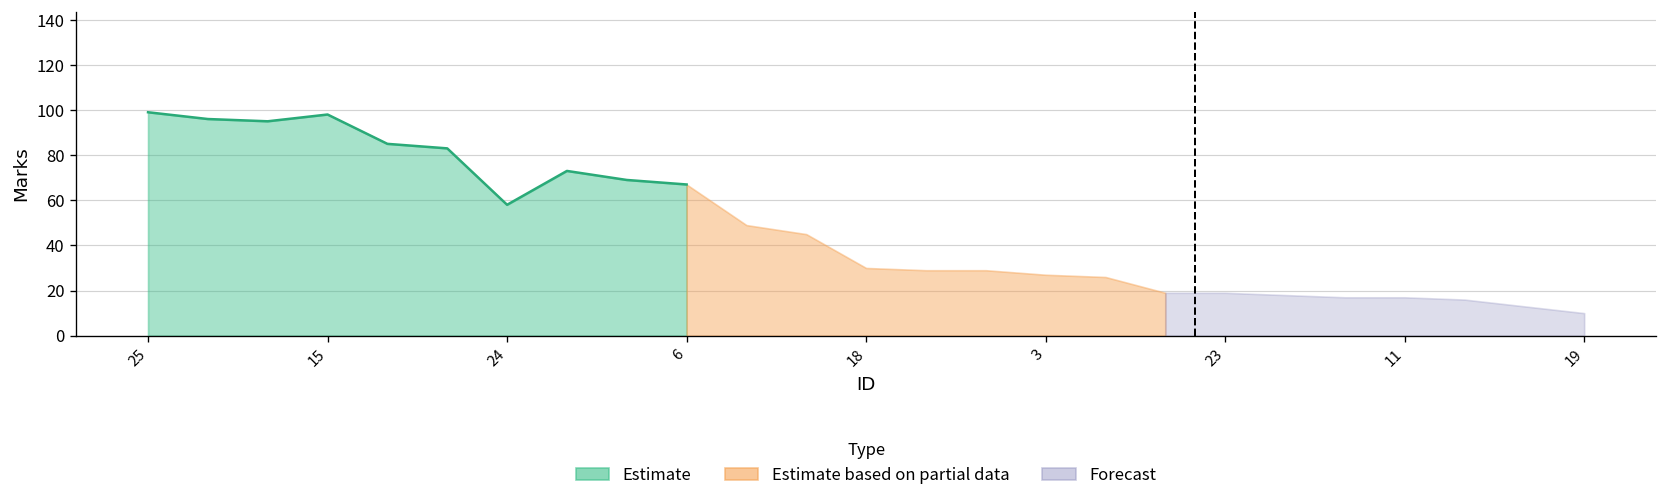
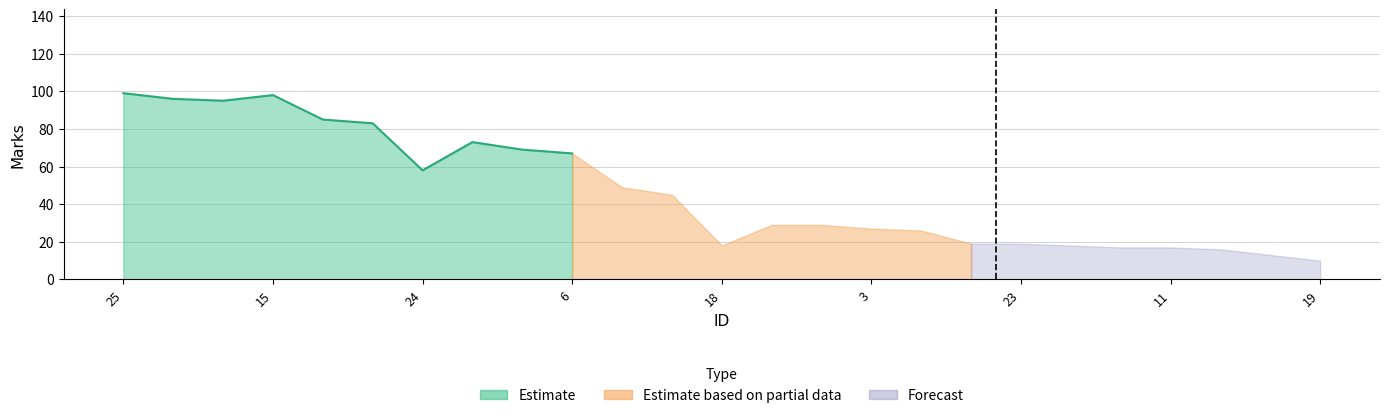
Estimate based on partial data, 18: 30 -> 18
